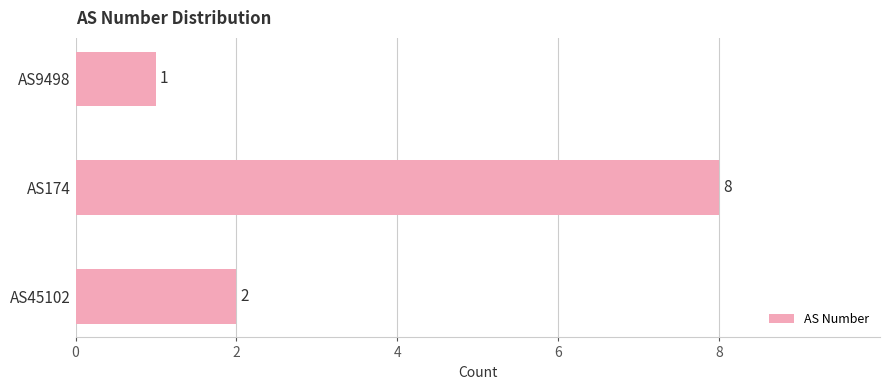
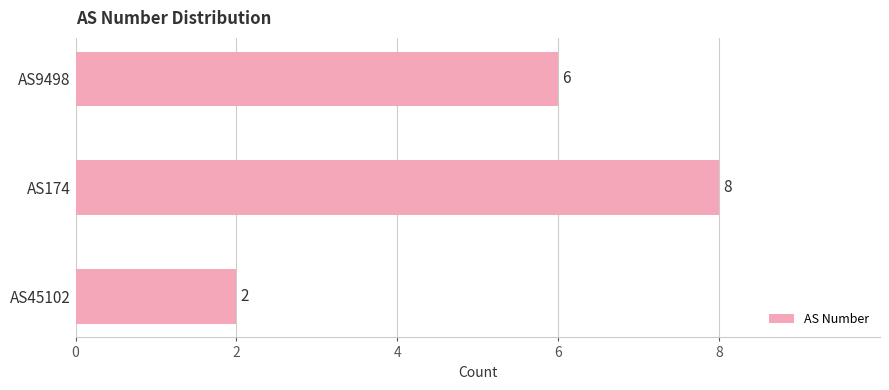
AS9498: 1 -> 6
